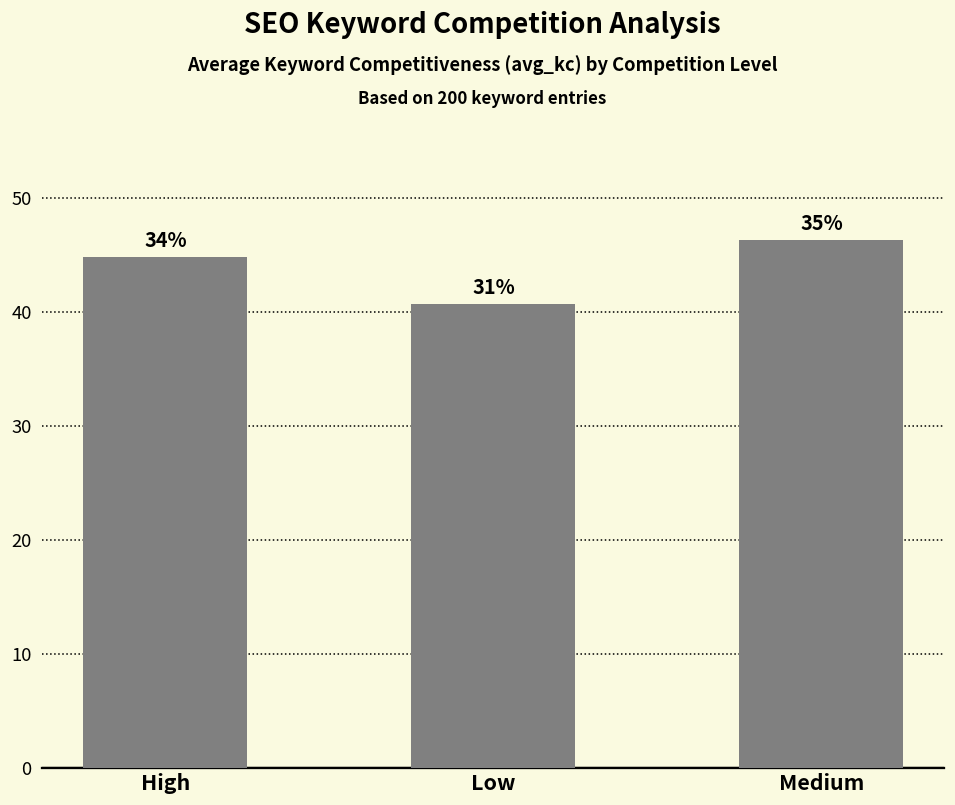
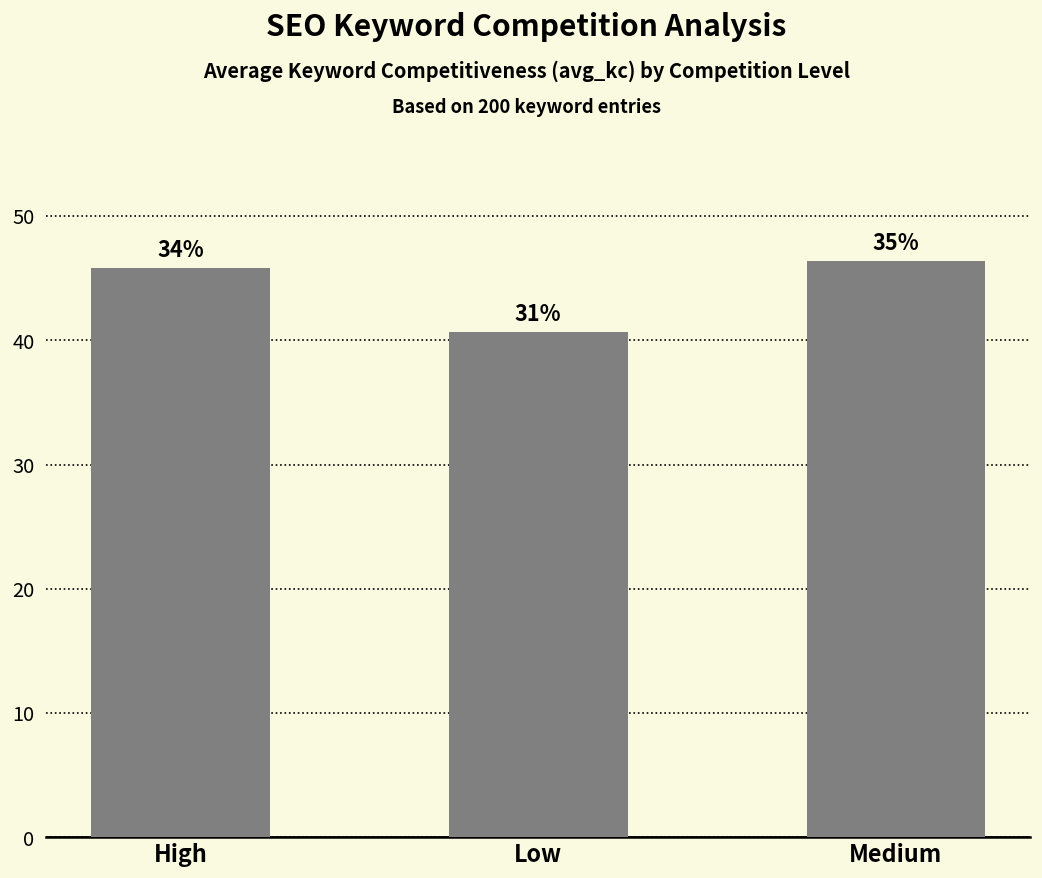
High: 44.9 -> 45.8
